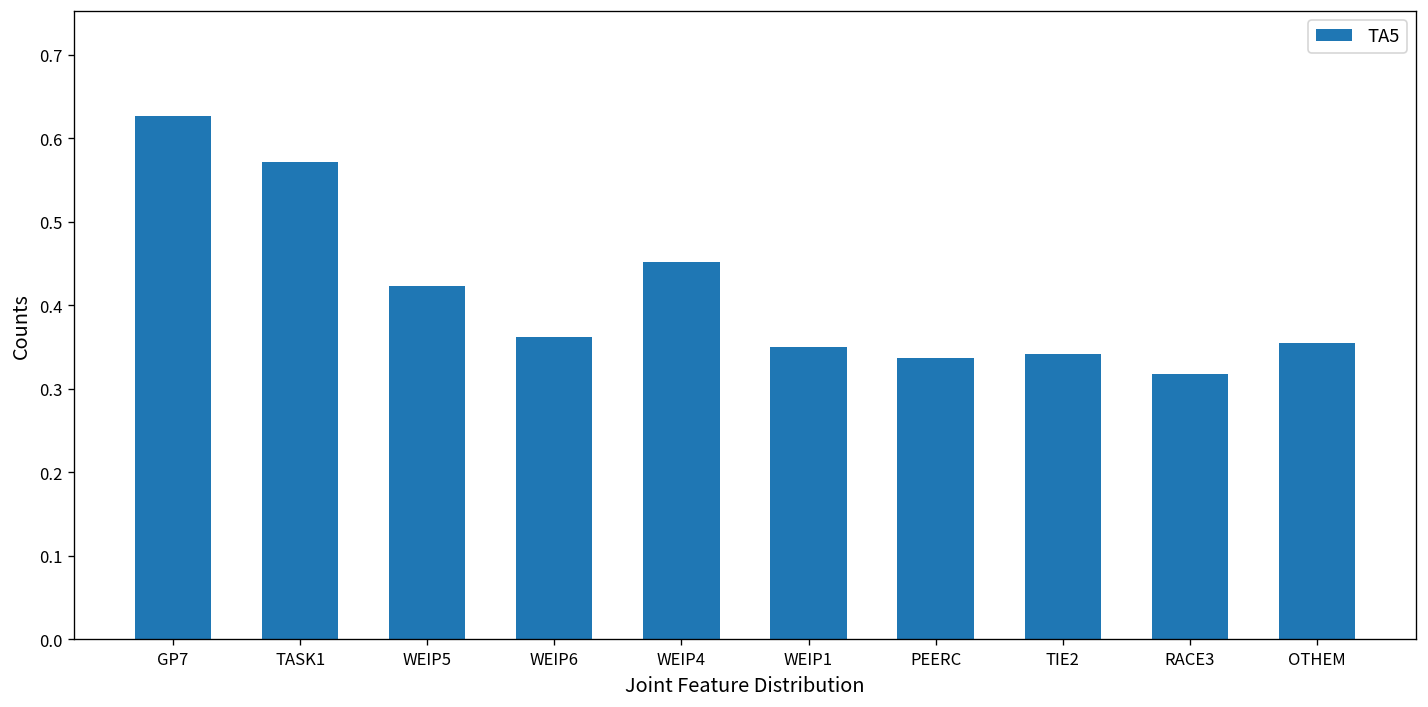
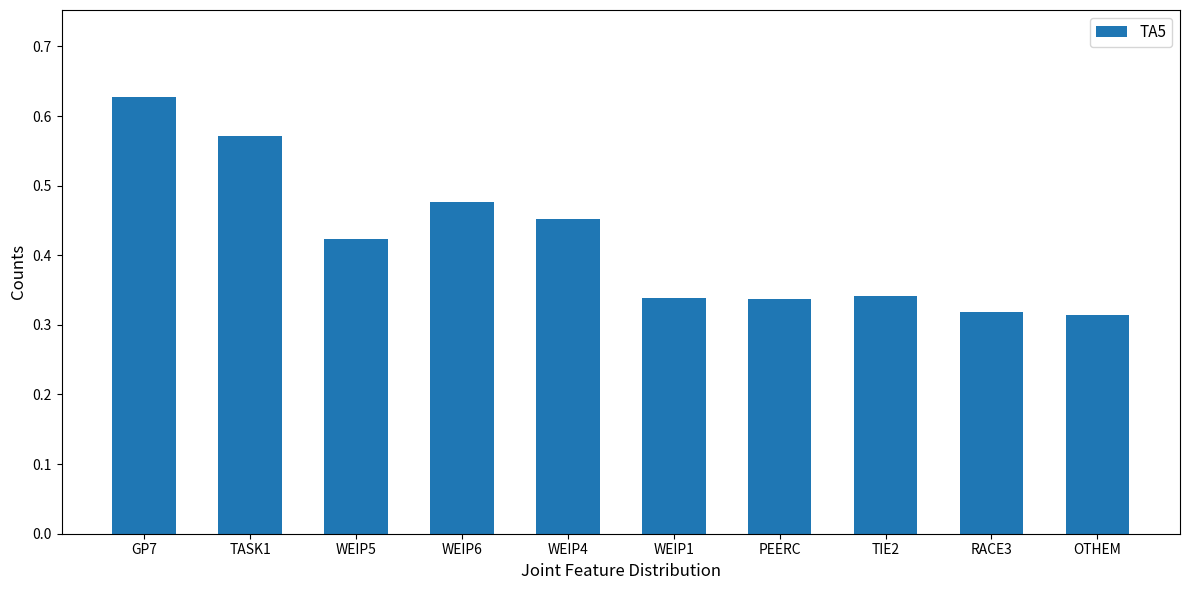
WEIP6: 0.36 -> 0.48
WEIP1: 0.35 -> 0.34
OTHEM: 0.35 -> 0.31
